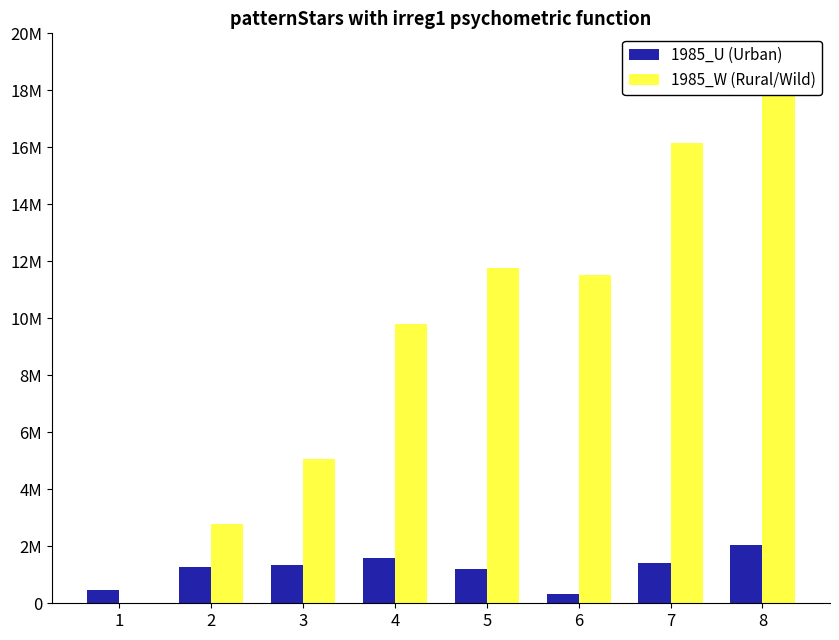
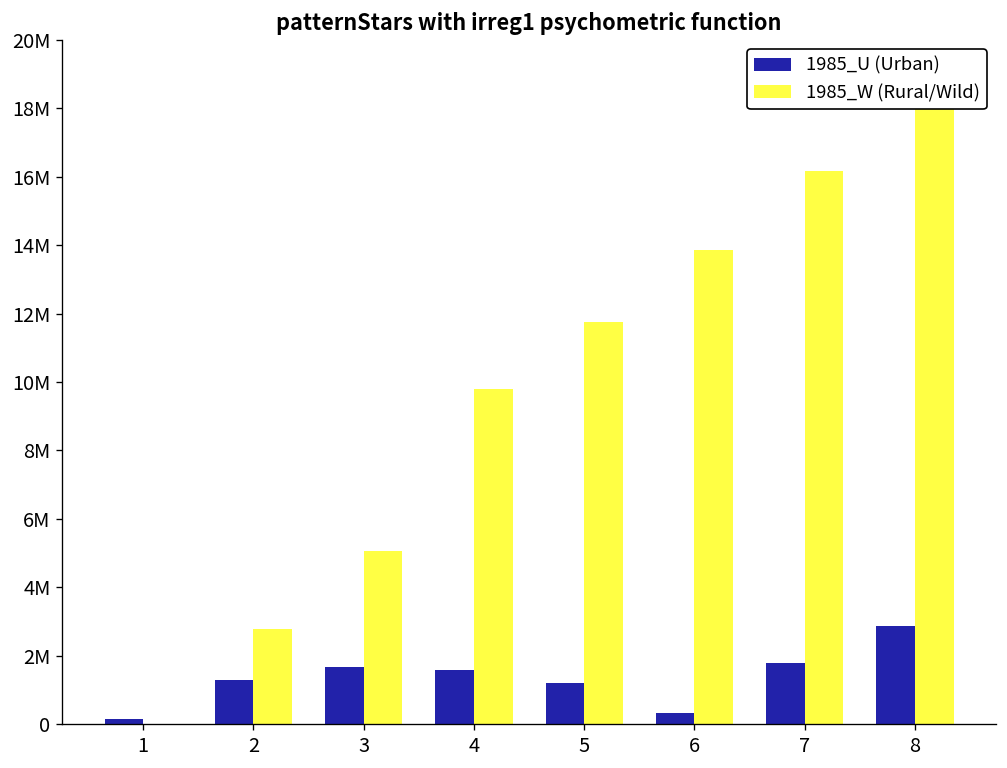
1985_U (Urban), 1: 500000 -> 200000
1985_U (Urban), 3: 1400000 -> 1700000
1985_W (Rural/Wild), 6: 11500000 -> 13900000
1985_U (Urban), 7: 1400000 -> 1800000
1985_U (Urban), 8: 2000000 -> 2900000
